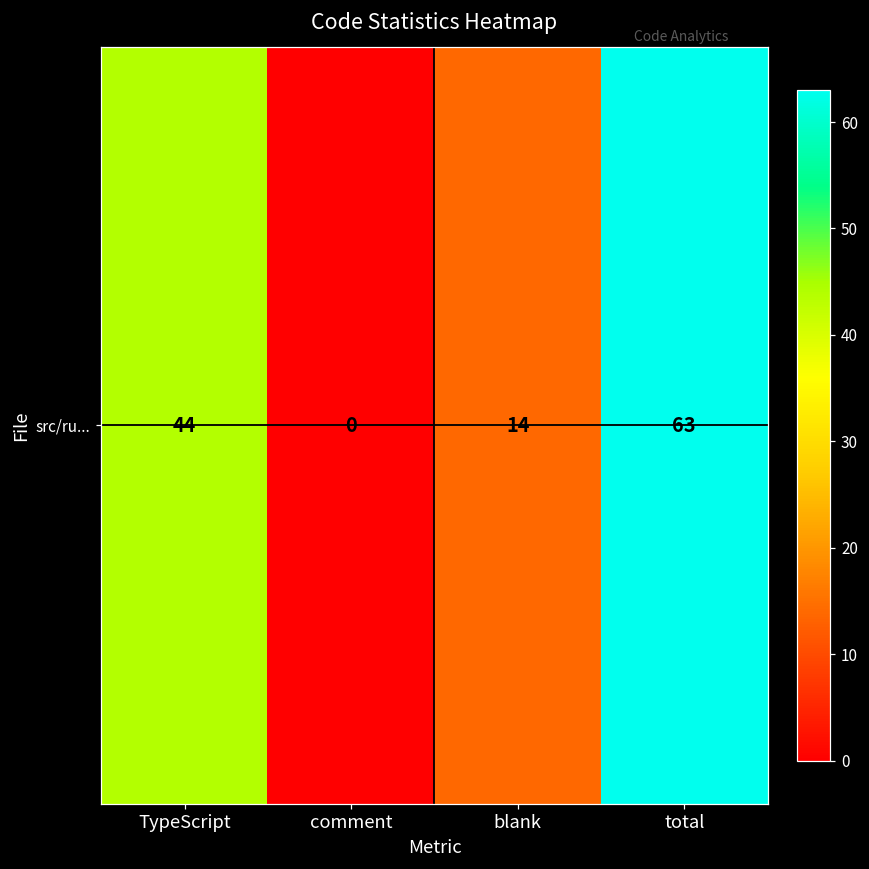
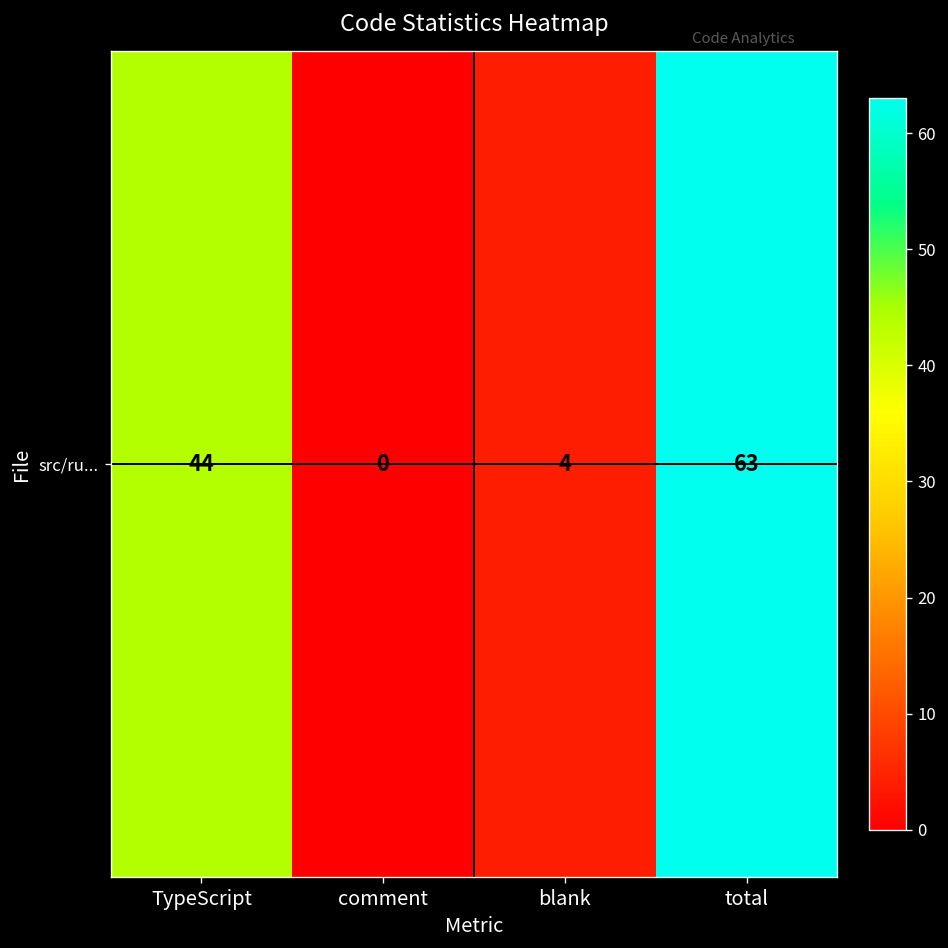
src/ru..., blank: 14 -> 4
